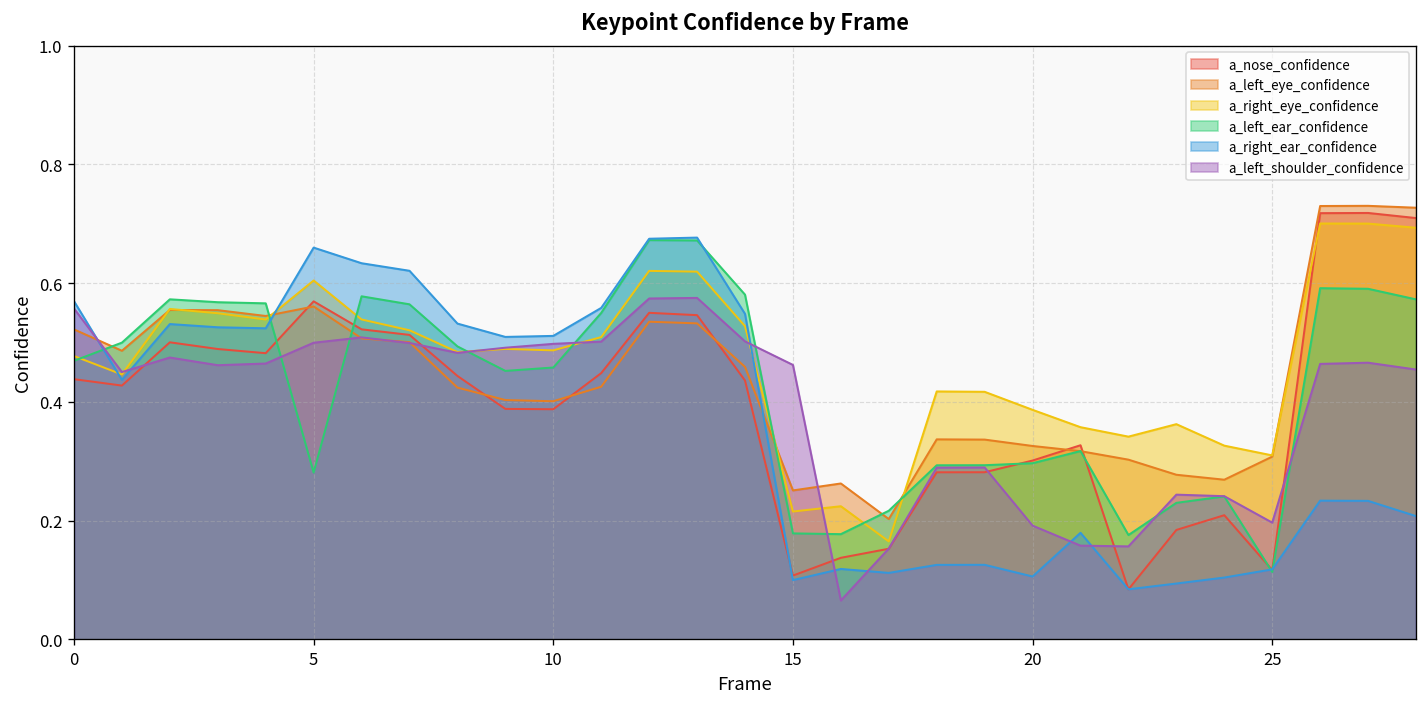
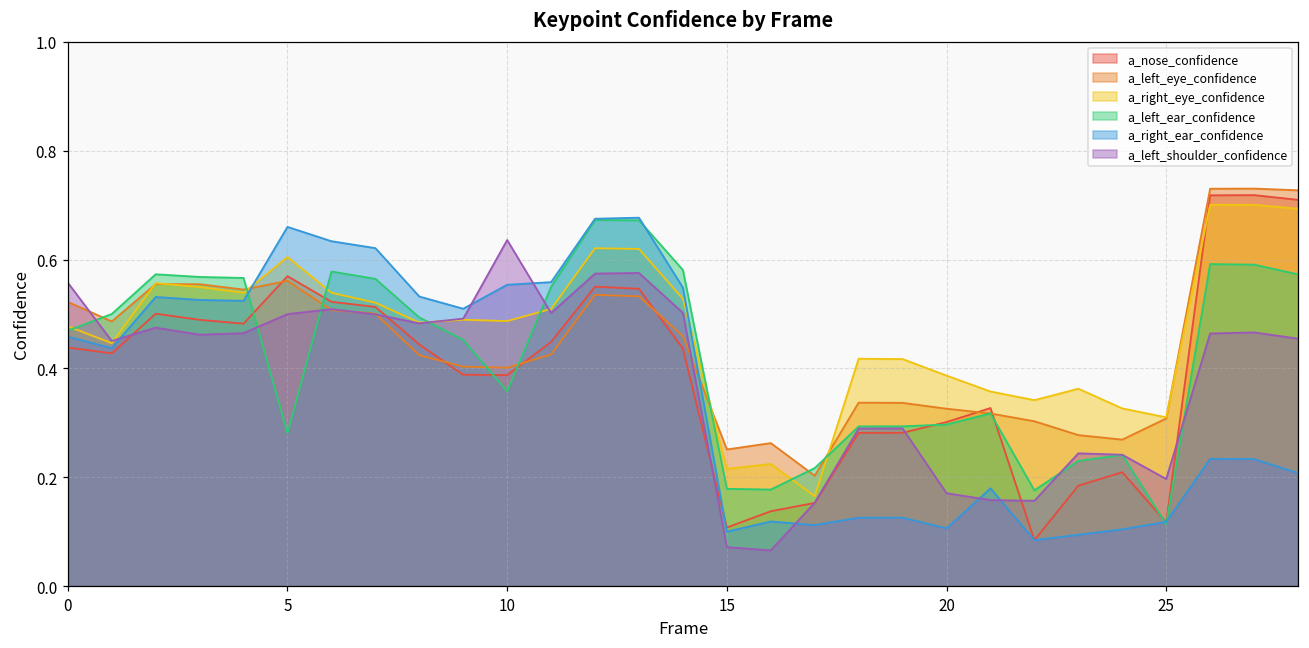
a_right_ear_confidence, 0: 0.57 -> 0.46
a_left_ear_confidence, 10: 0.46 -> 0.36
a_right_ear_confidence, 10: 0.51 -> 0.55
a_left_shoulder_confidence, 10: 0.50 -> 0.64
a_left_shoulder_confidence, 15: 0.46 -> 0.07
a_left_shoulder_confidence, 20: 0.19 -> 0.17
